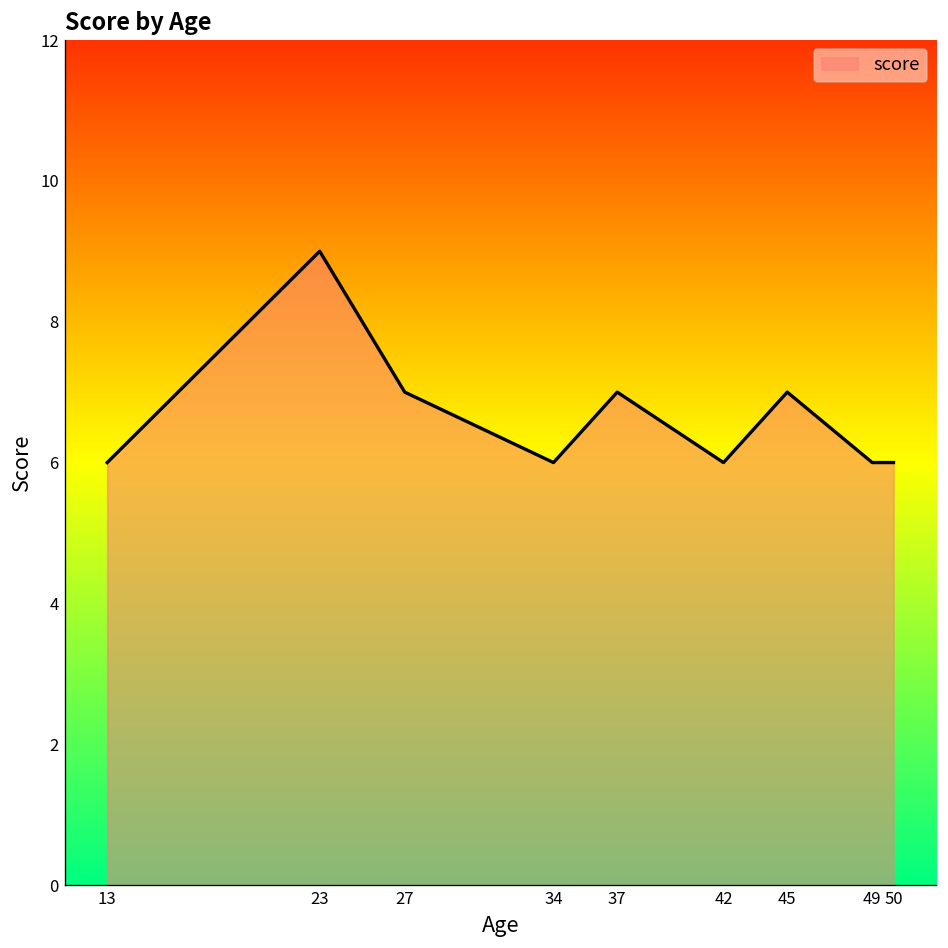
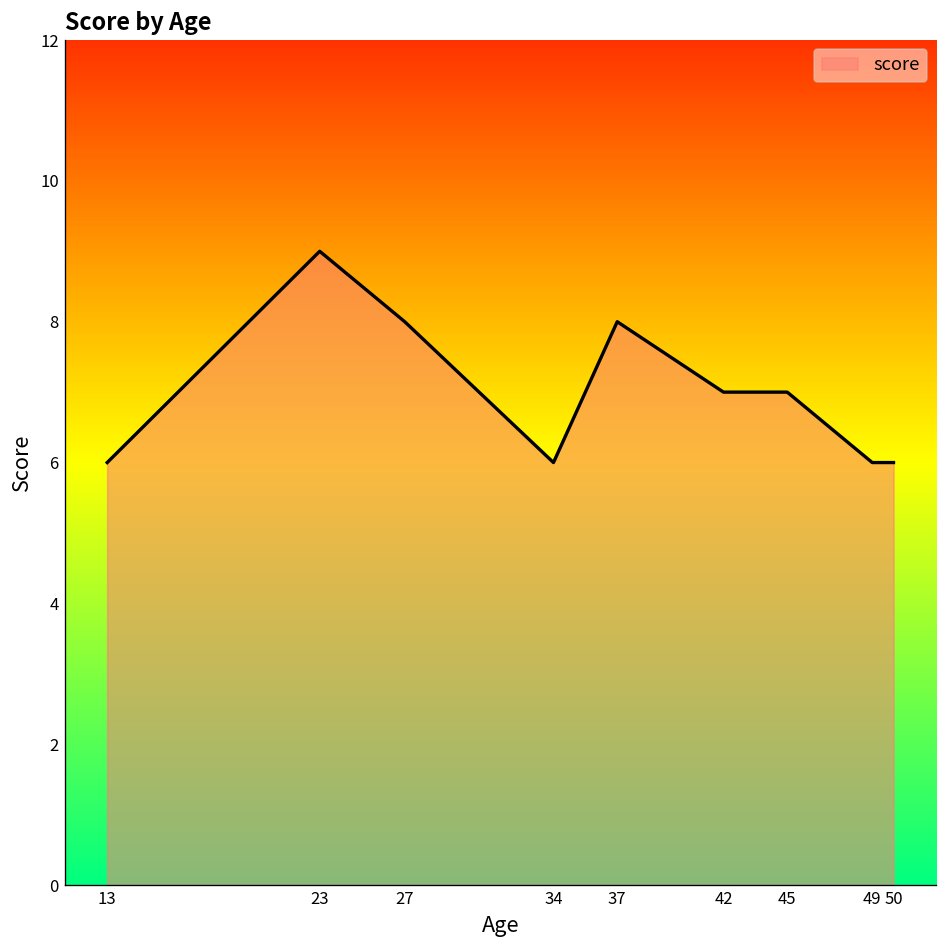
27: 7 -> 8
37: 7 -> 8
42: 6 -> 7
